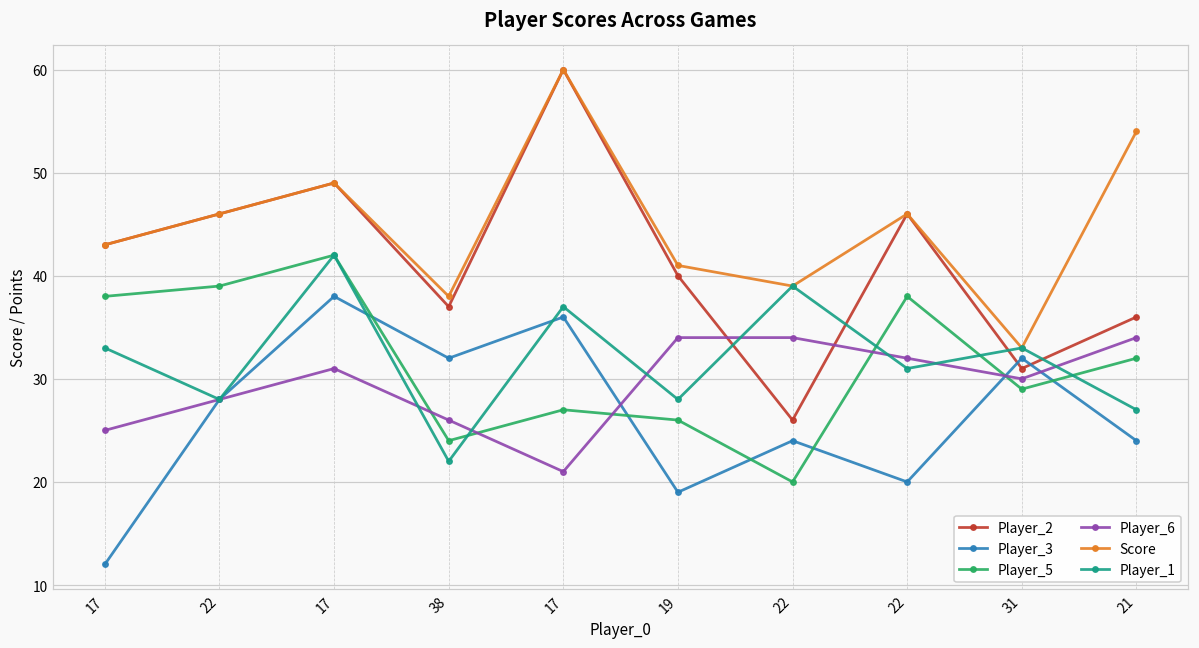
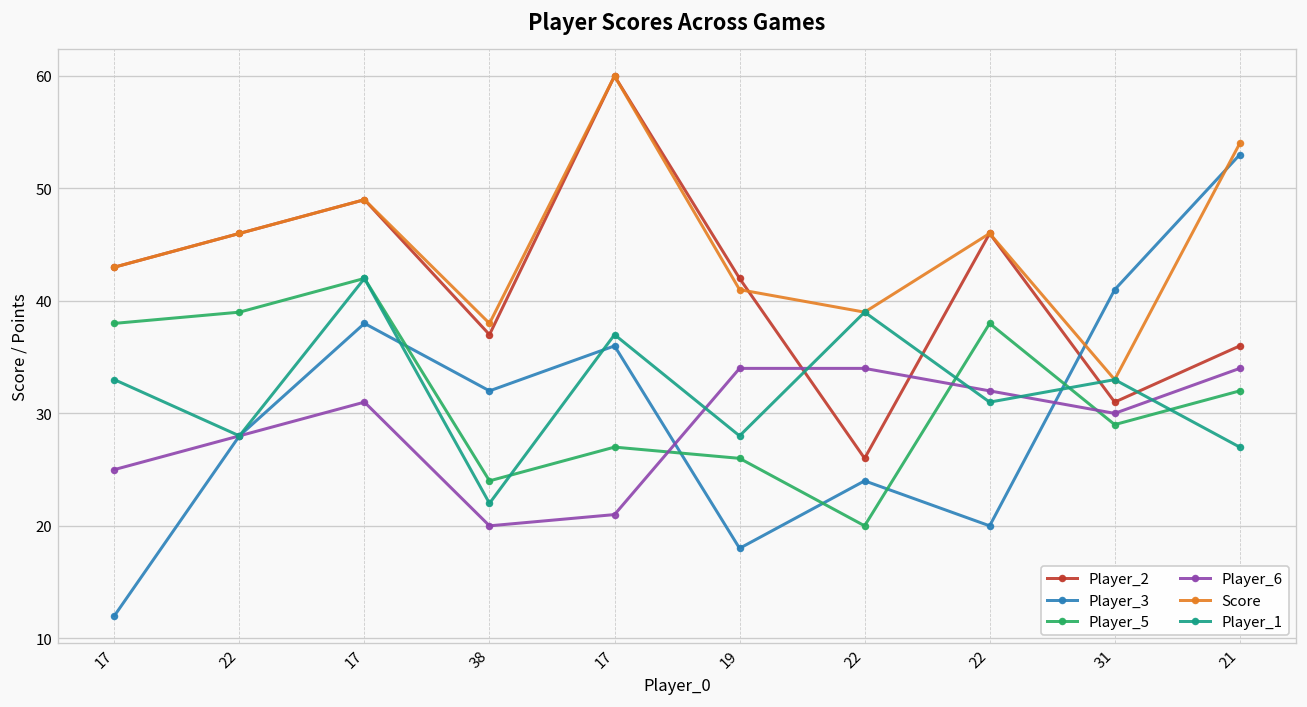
Player_6, 38: 26 -> 20
Player_2, 19: 40 -> 42
Player_3, 19: 19 -> 18
Player_3, 31: 32 -> 41
Player_3, 21: 24 -> 53
